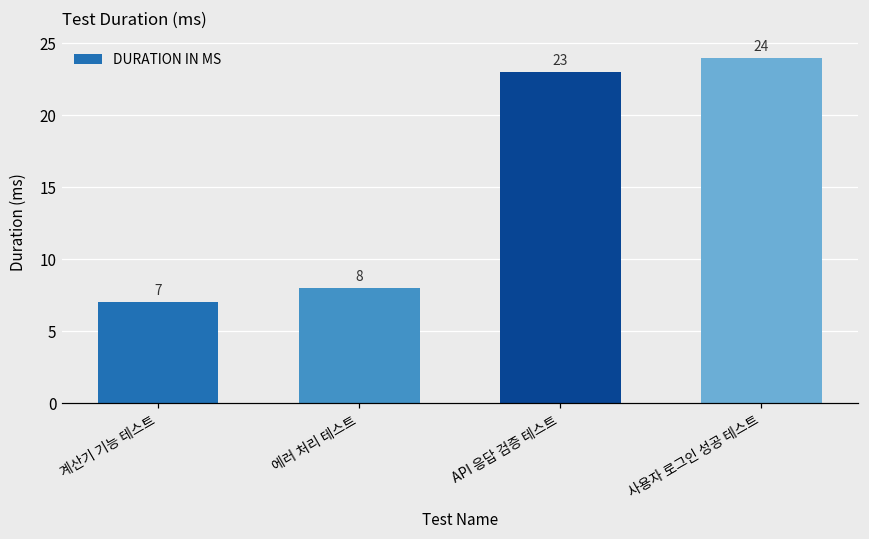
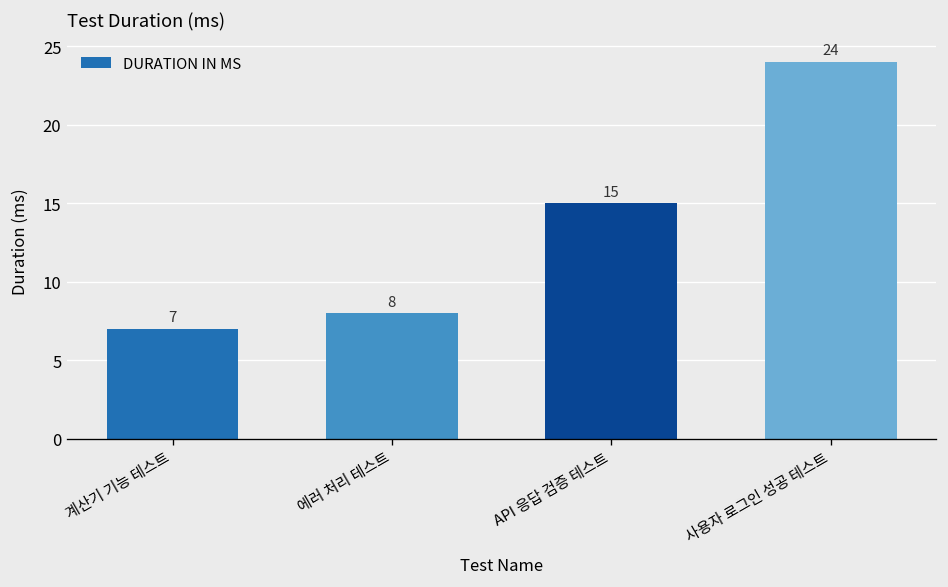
API 응답 검증 테스트: 23 -> 15
